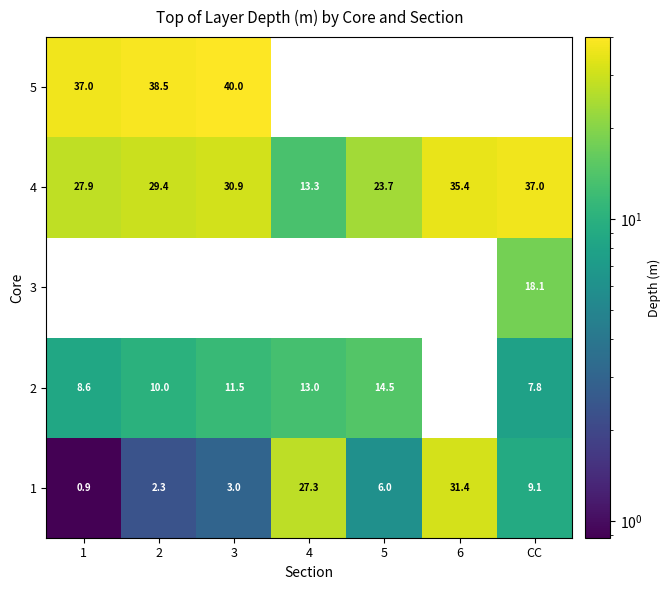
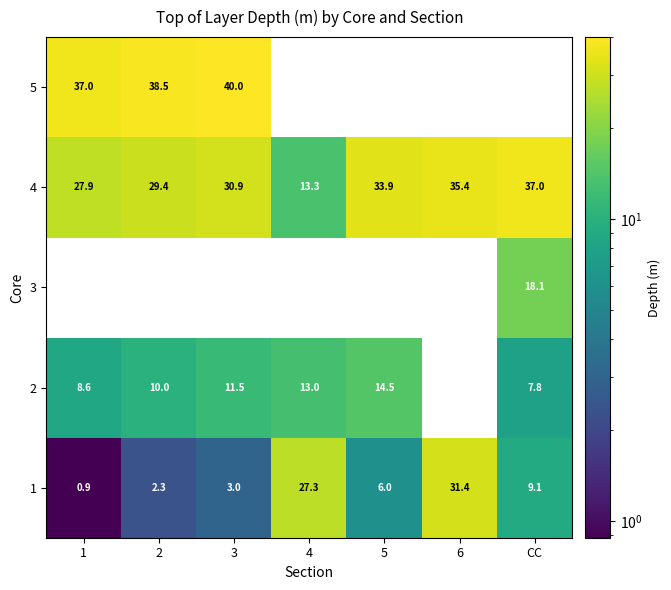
4, 5: 23.7 -> 33.9
